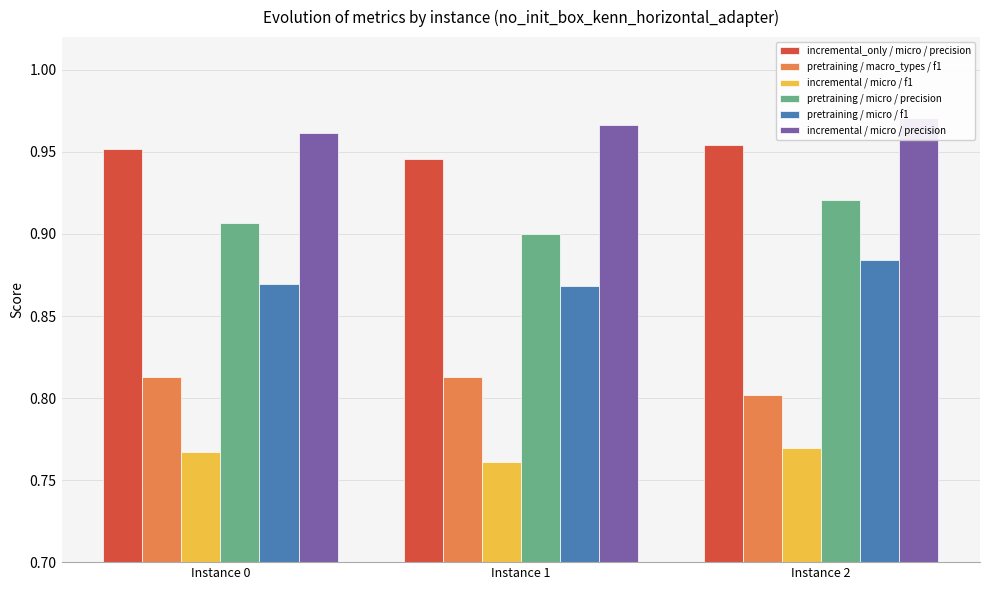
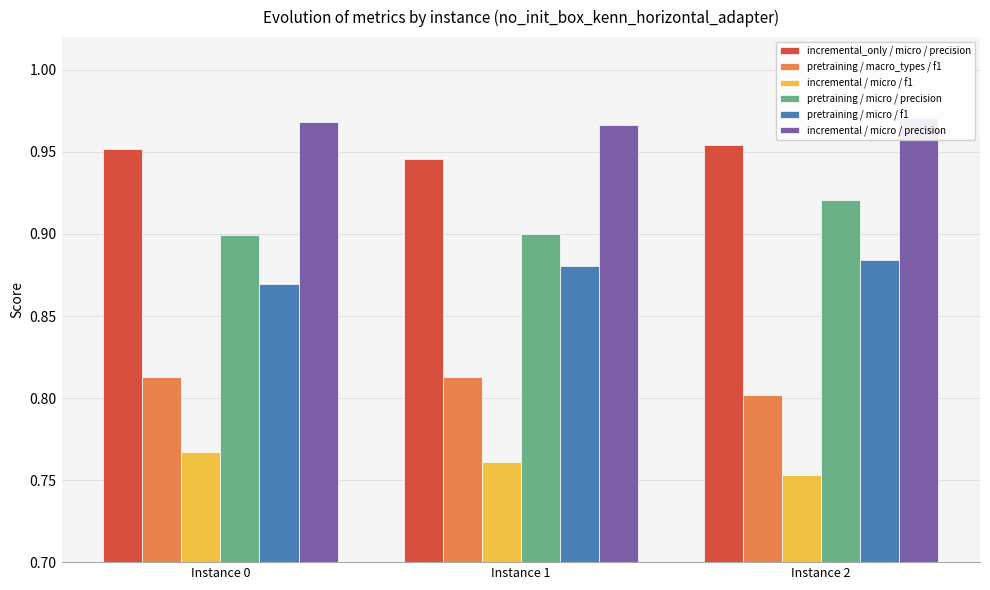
pretraining / micro / precision, Instance 0: 0.907 -> 0.900
incremental / micro / precision, Instance 0: 0.962 -> 0.968
pretraining / micro / f1, Instance 1: 0.868 -> 0.880
incremental / micro / f1, Instance 2: 0.770 -> 0.753
